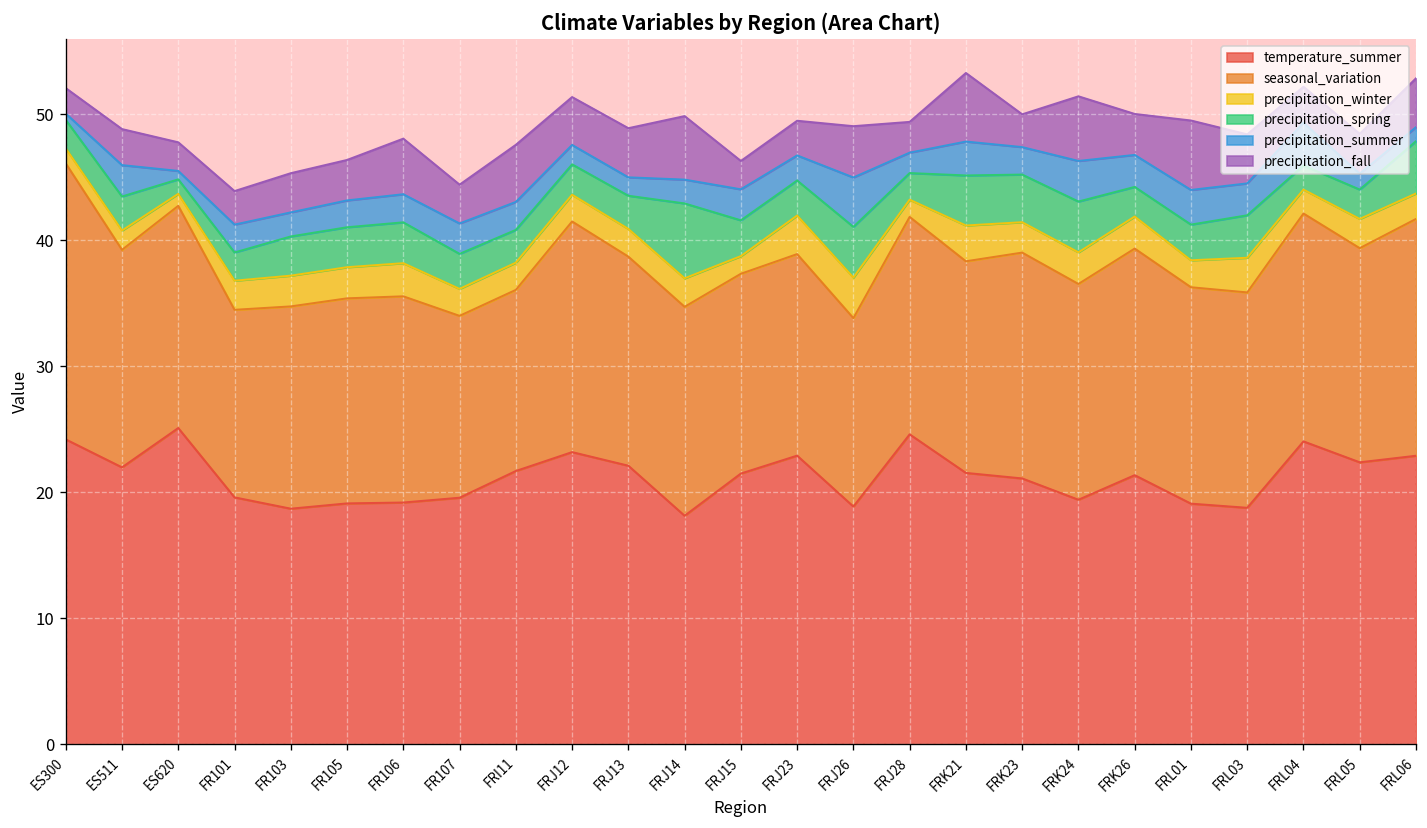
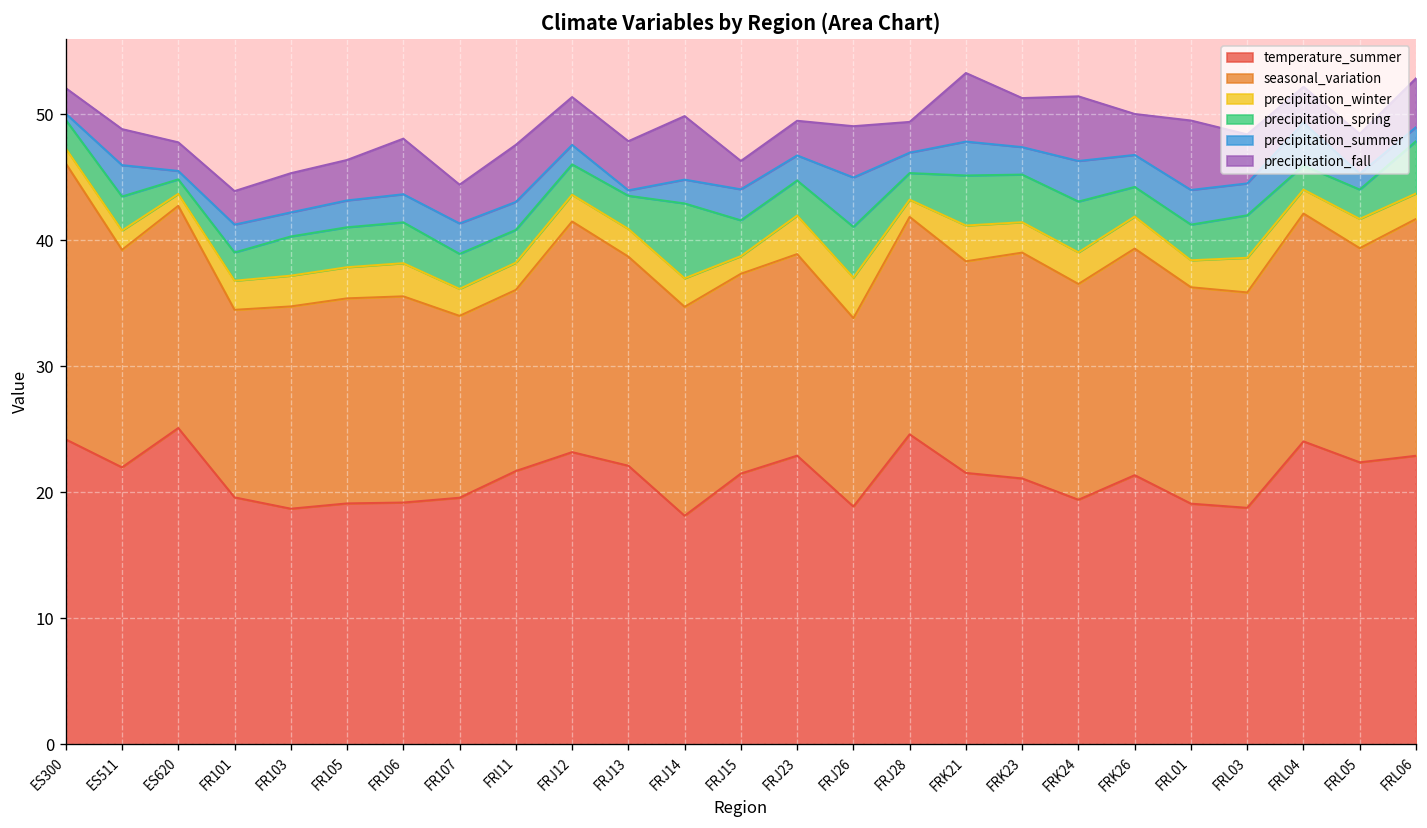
precipitation_summer, FRJ13: 1.5 -> 0.4
precipitation_fall, FRK23: 2.6 -> 3.9
